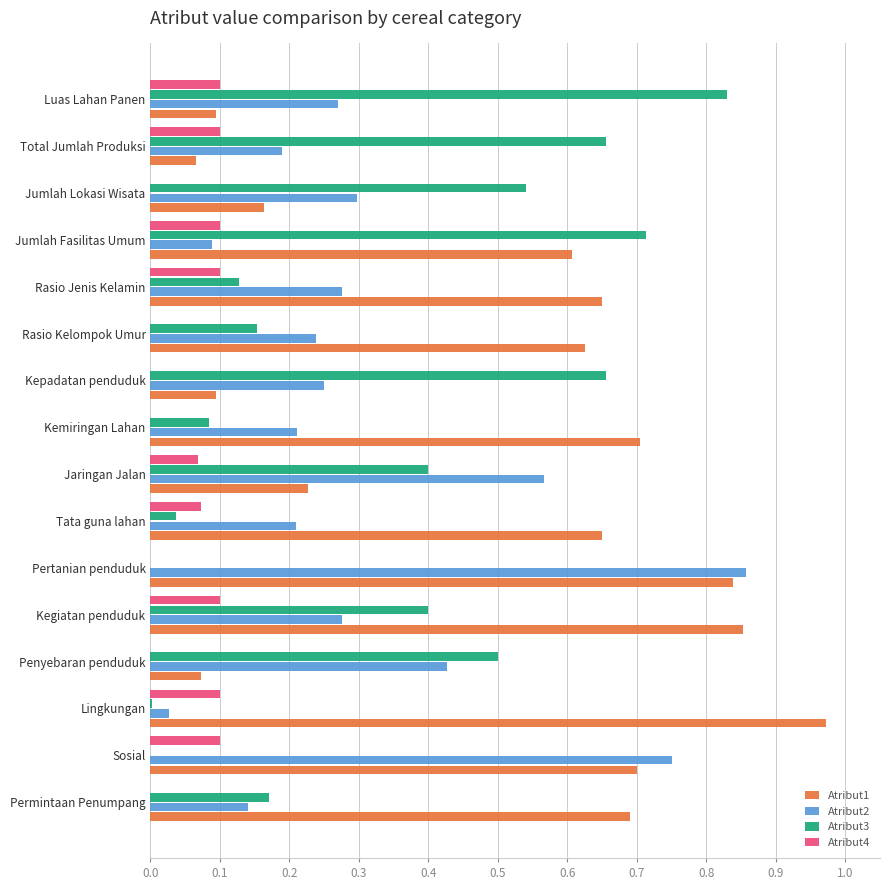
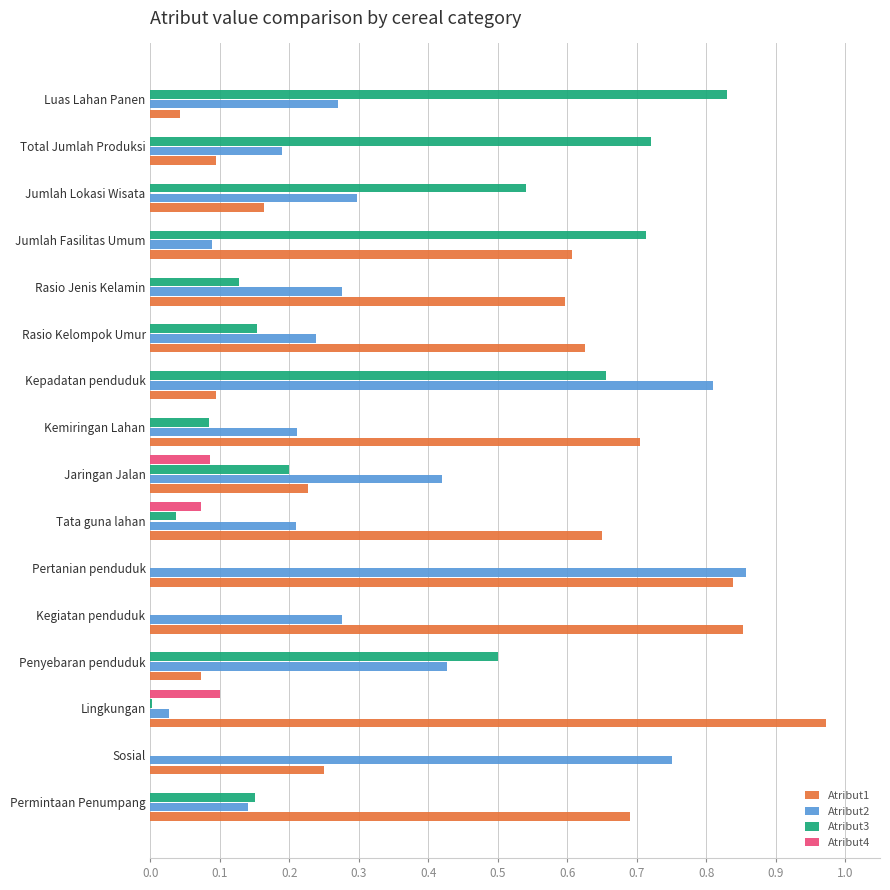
Atribut4, Luas Lahan Panen: 0.1 -> 0.0
Atribut1, Luas Lahan Panen: 0.10 -> 0.04
Atribut4, Total Jumlah Produksi: 0.1 -> 0.0
Atribut3, Total Jumlah Produksi: 0.66 -> 0.72
Atribut1, Total Jumlah Produksi: 0.07 -> 0.10
Atribut4, Jumlah Fasilitas Umum: 0.1 -> 0.0
Atribut4, Rasio Jenis Kelamin: 0.1 -> 0.0
Atribut1, Rasio Jenis Kelamin: 0.65 -> 0.60
Atribut2, Kepadatan penduduk: 0.25 -> 0.81
Atribut4, Jaringan Jalan: 0.07 -> 0.09
Atribut3, Jaringan Jalan: 0.4 -> 0.2
Atribut2, Jaringan Jalan: 0.57 -> 0.42
Atribut4, Kegiatan penduduk: 0.1 -> 0.0
Atribut3, Kegiatan penduduk: 0.4 -> 0.0
Atribut4, Sosial: 0.1 -> 0.0
Atribut1, Sosial: 0.70 -> 0.25
Atribut3, Permintaan Penumpang: 0.17 -> 0.15
